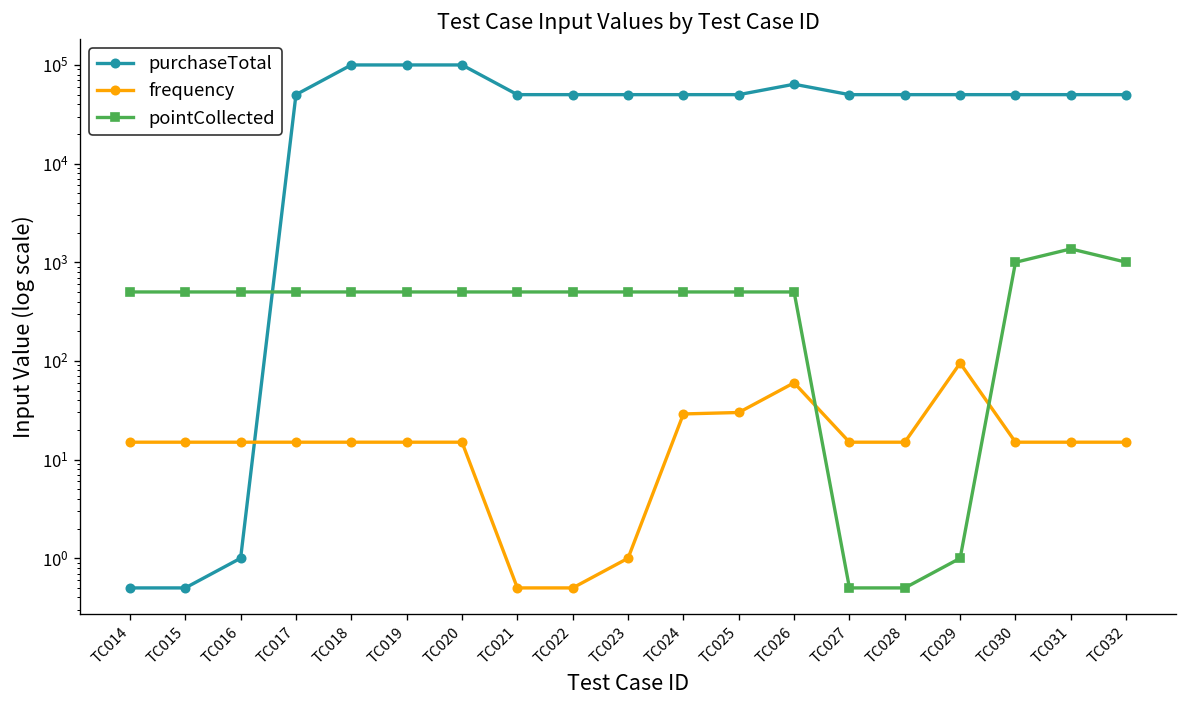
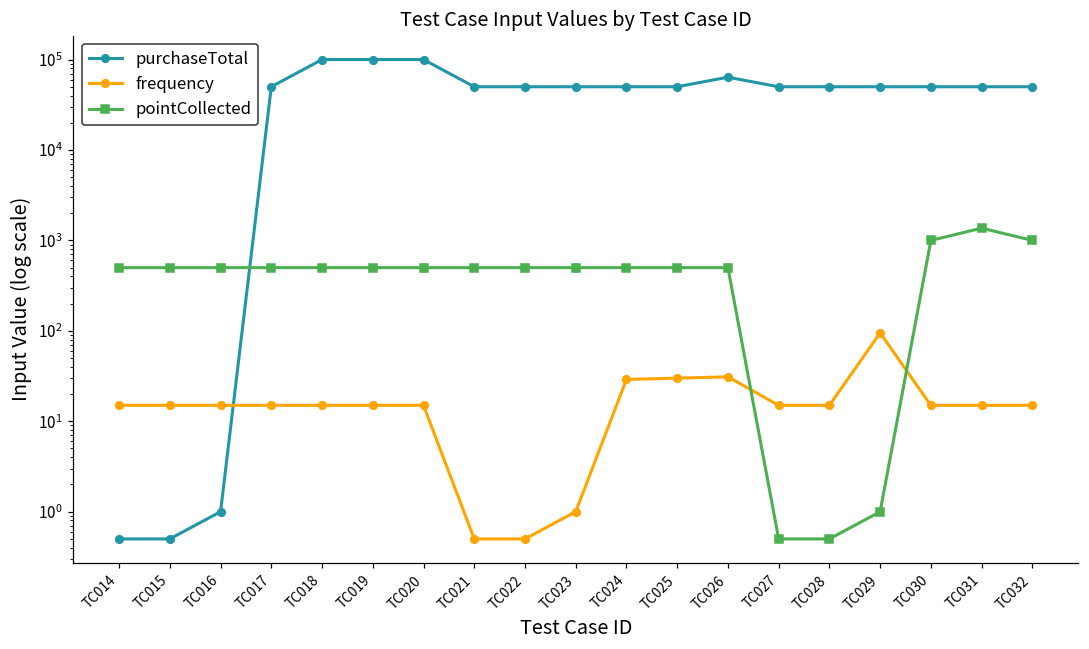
frequency, TC026: 60 -> 31
